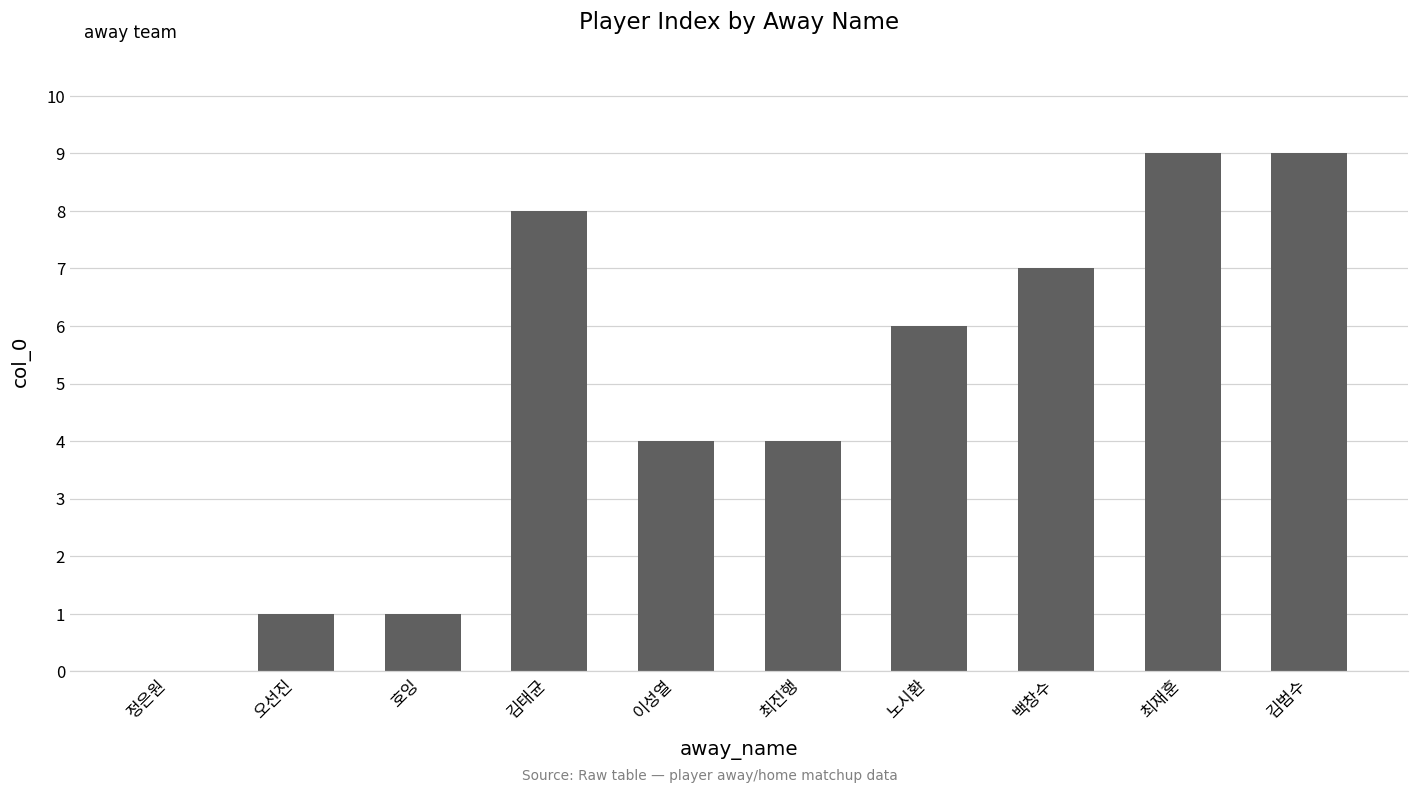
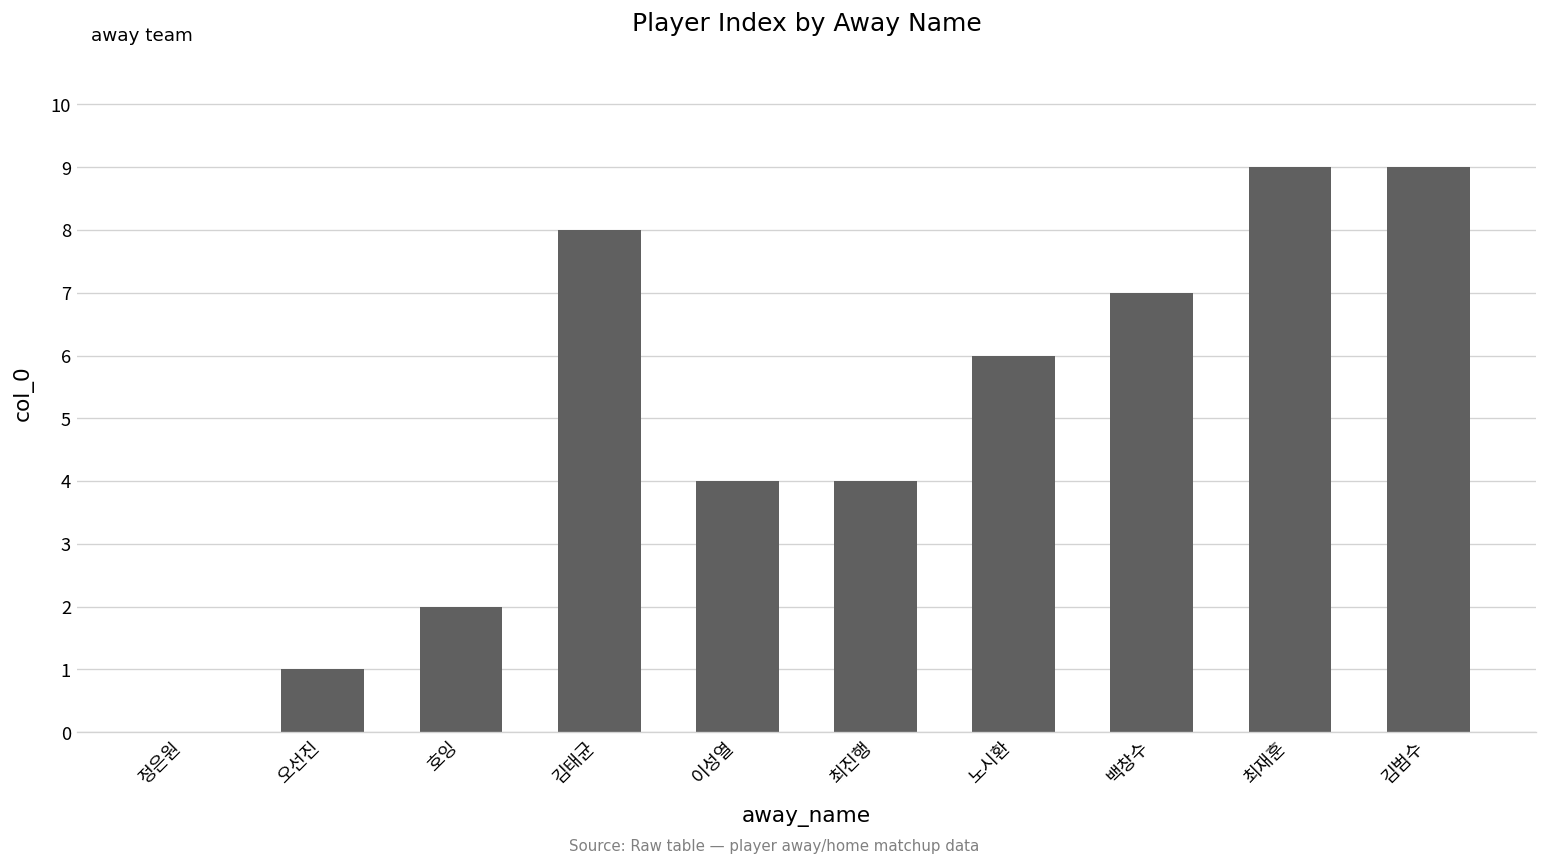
호잉: 1 -> 2
